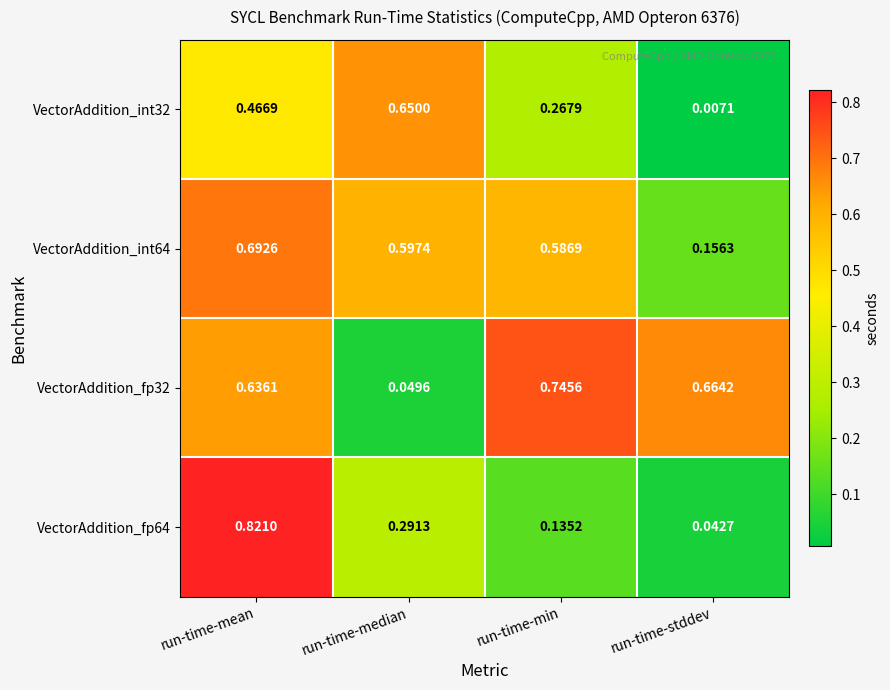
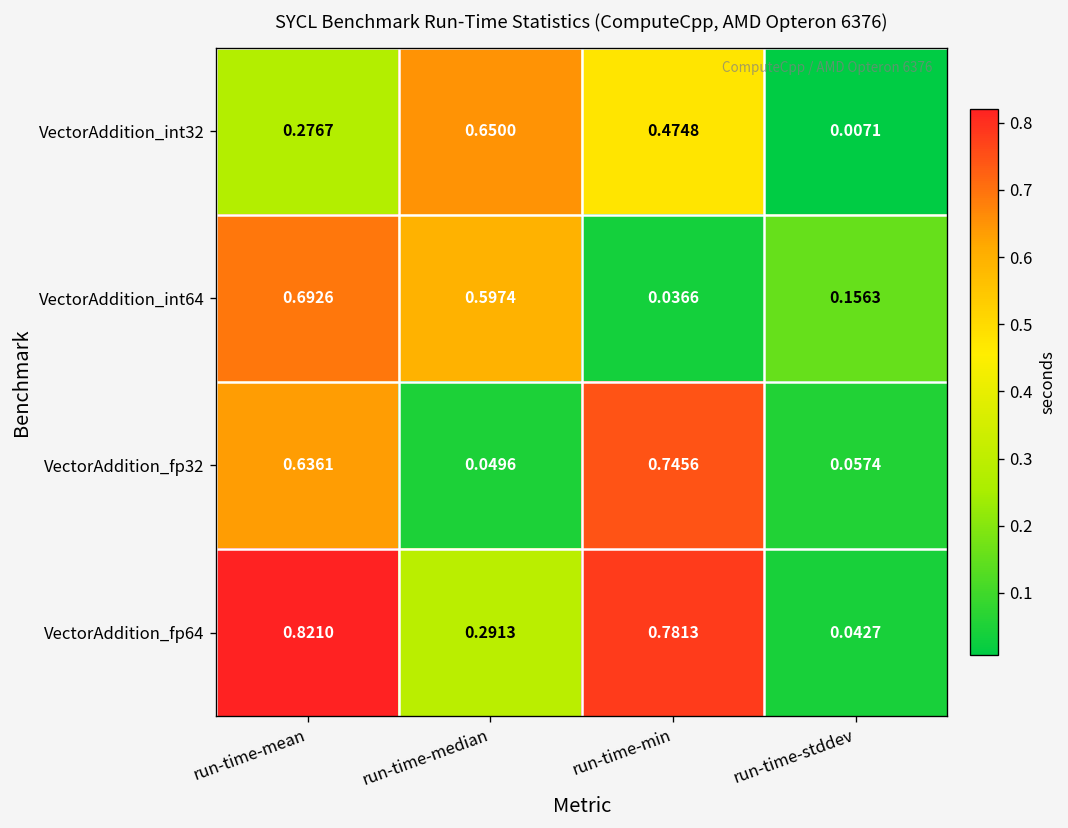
VectorAddition_int32, run-time-mean: 0.4669 -> 0.2767
VectorAddition_int32, run-time-min: 0.2679 -> 0.4748
VectorAddition_int64, run-time-min: 0.5869 -> 0.0366
VectorAddition_fp32, run-time-stddev: 0.6642 -> 0.0574
VectorAddition_fp64, run-time-min: 0.1352 -> 0.7813
